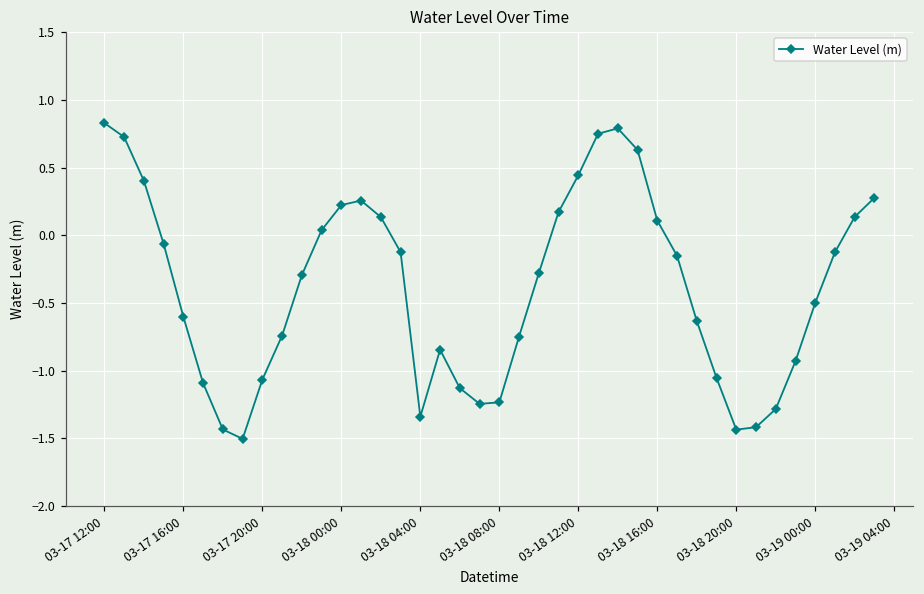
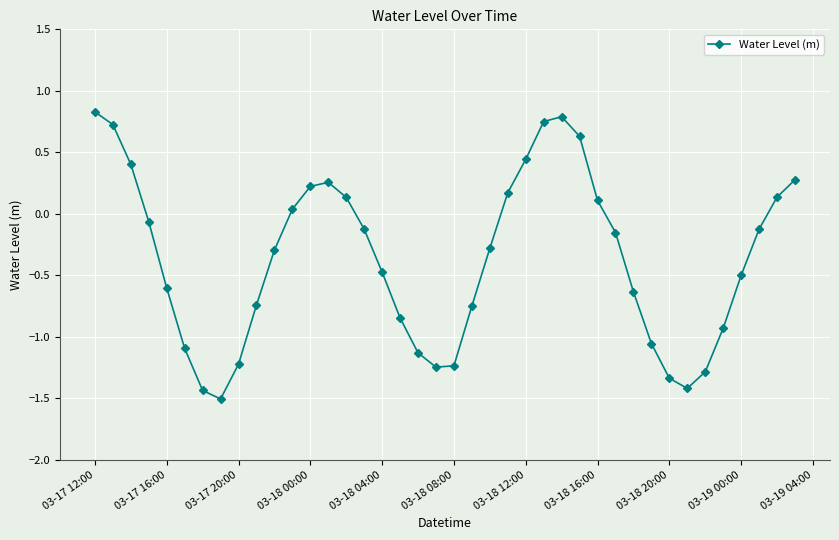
03-17 20:00: -1.07 -> -1.22
03-18 04:00: -1.34 -> -0.47
03-18 20:00: -1.44 -> -1.34
